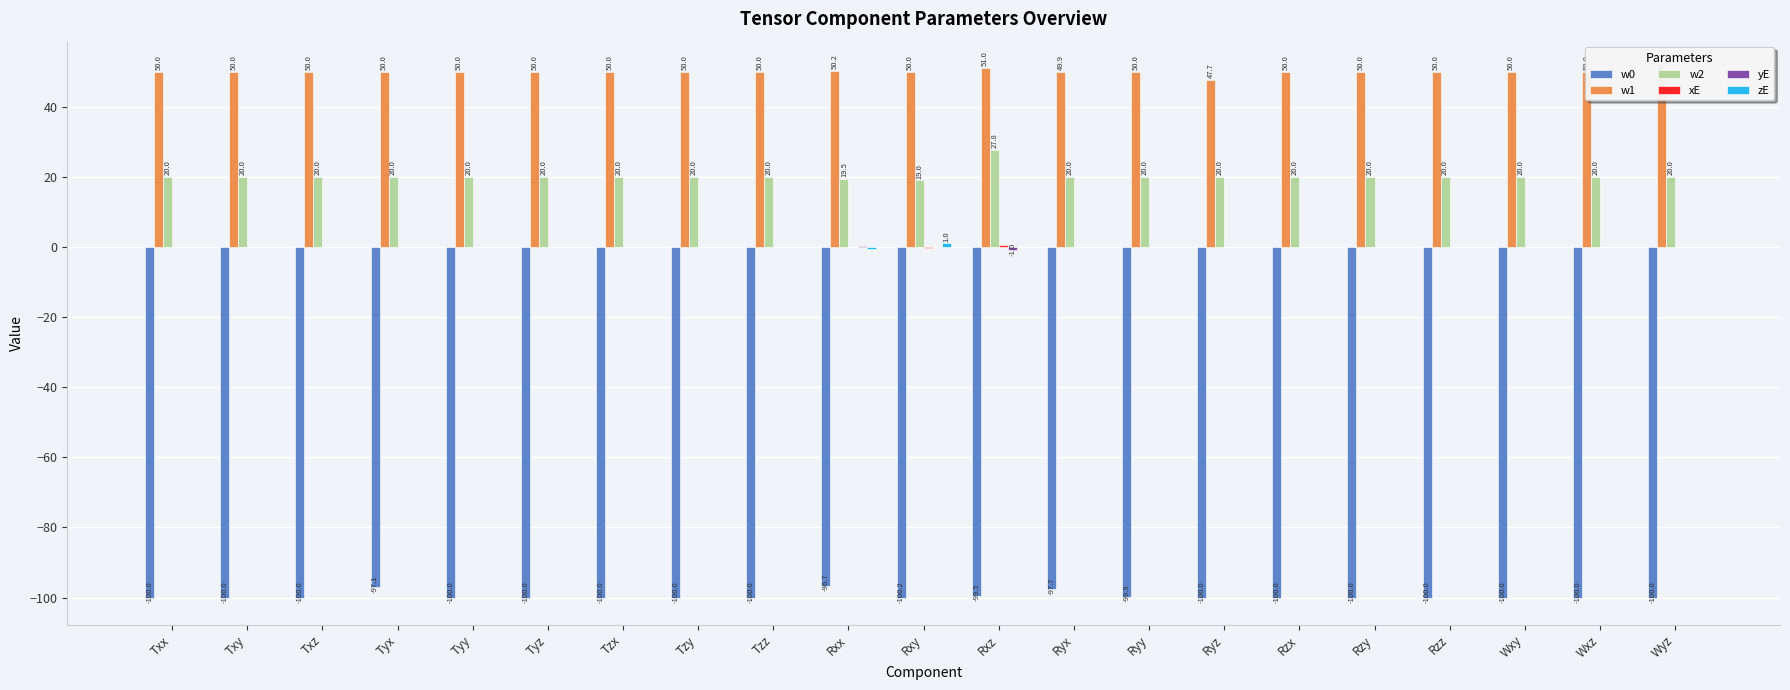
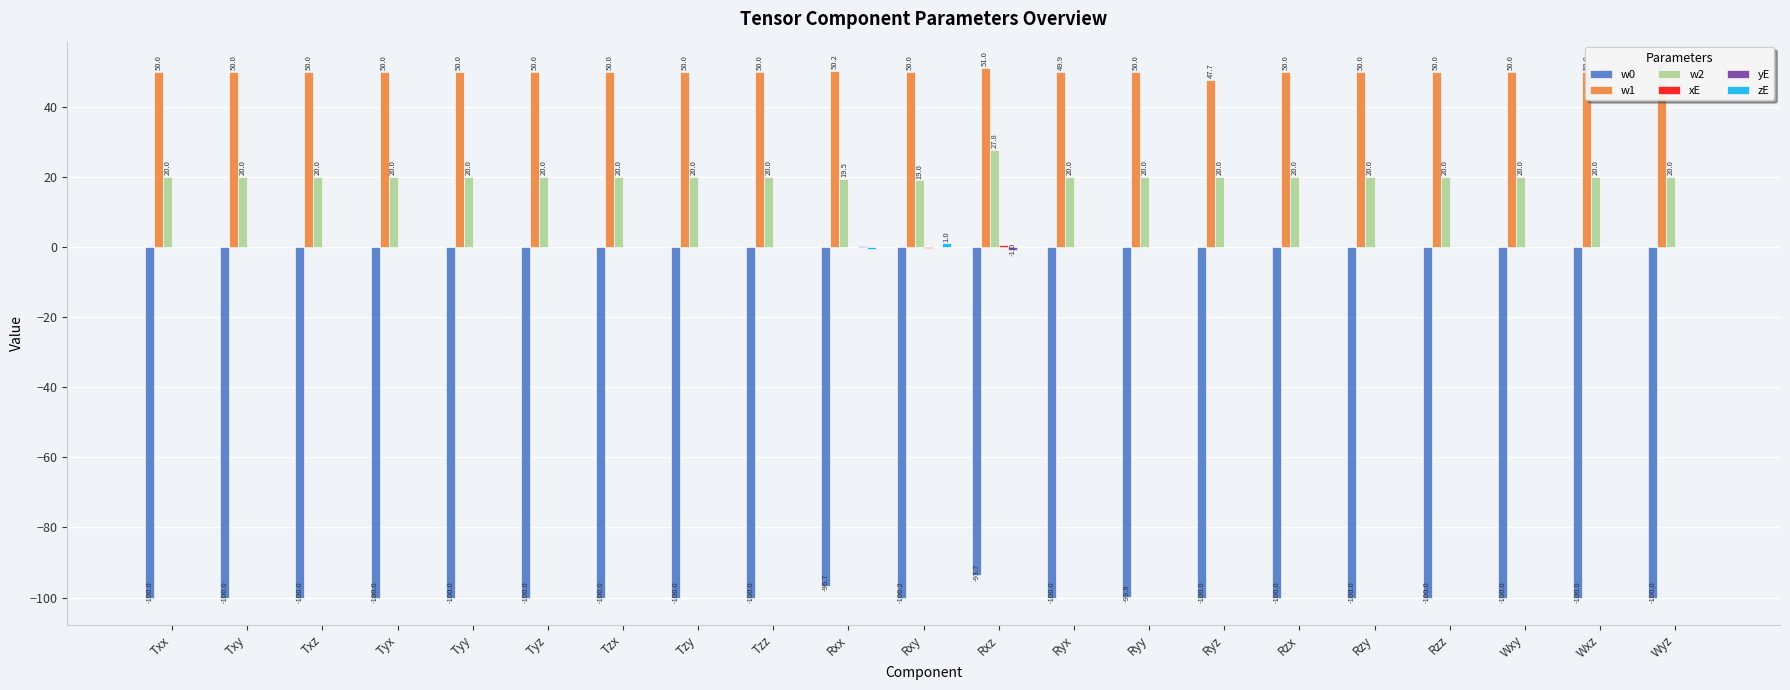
w0, Tyx: -97.1 -> -100.0
w0, Rxz: -99.5 -> -93.7
w0, Ryx: -97.7 -> -100.0
